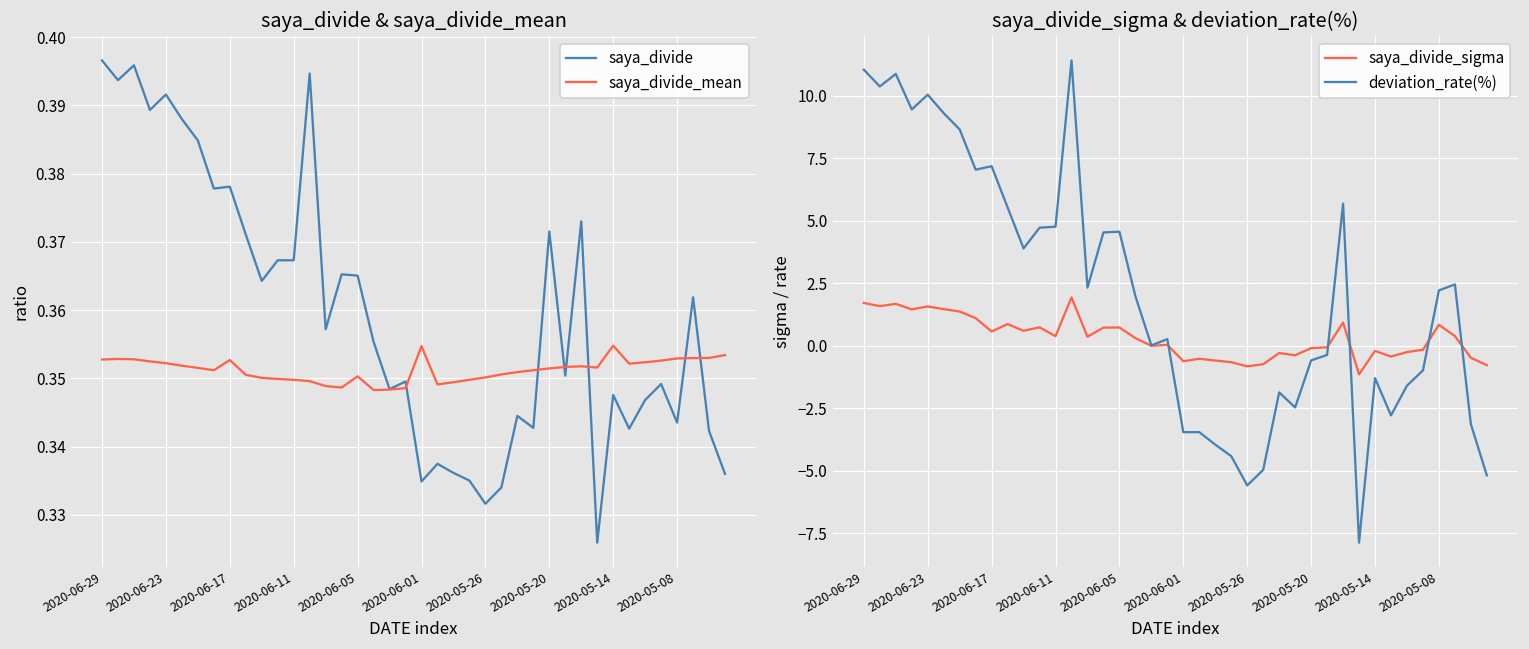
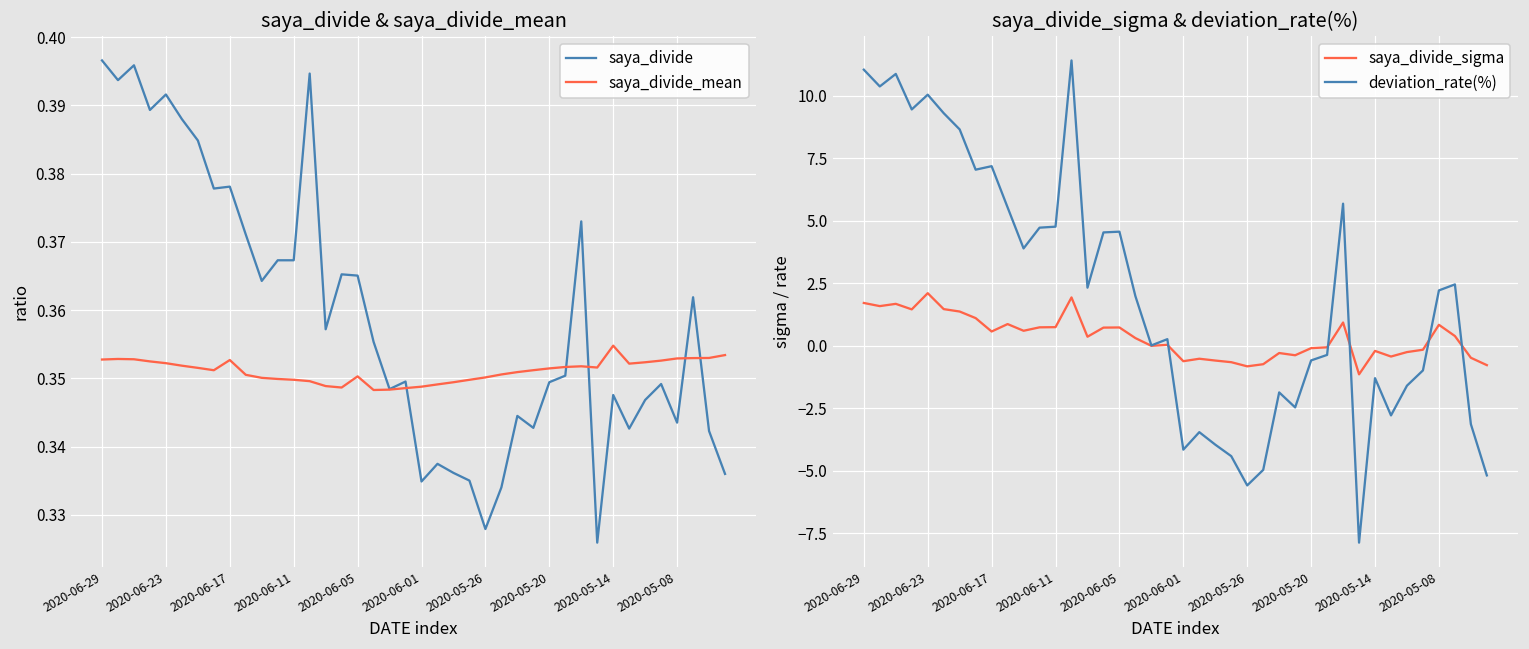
saya_divide & saya_divide_mean, saya_divide_mean, 2020-06-01: 0.355 -> 0.349
saya_divide & saya_divide_mean, saya_divide, 2020-05-26: 0.332 -> 0.328
saya_divide & saya_divide_mean, saya_divide, 2020-05-20: 0.372 -> 0.349
saya_divide_sigma & deviation_rate(%), saya_divide_sigma, 2020-06-23: 1.6 -> 2.1
saya_divide_sigma & deviation_rate(%), saya_divide_sigma, 2020-06-11: 0.4 -> 0.8
saya_divide_sigma & deviation_rate(%), deviation_rate(%), 2020-06-01: -3.5 -> -4.2
